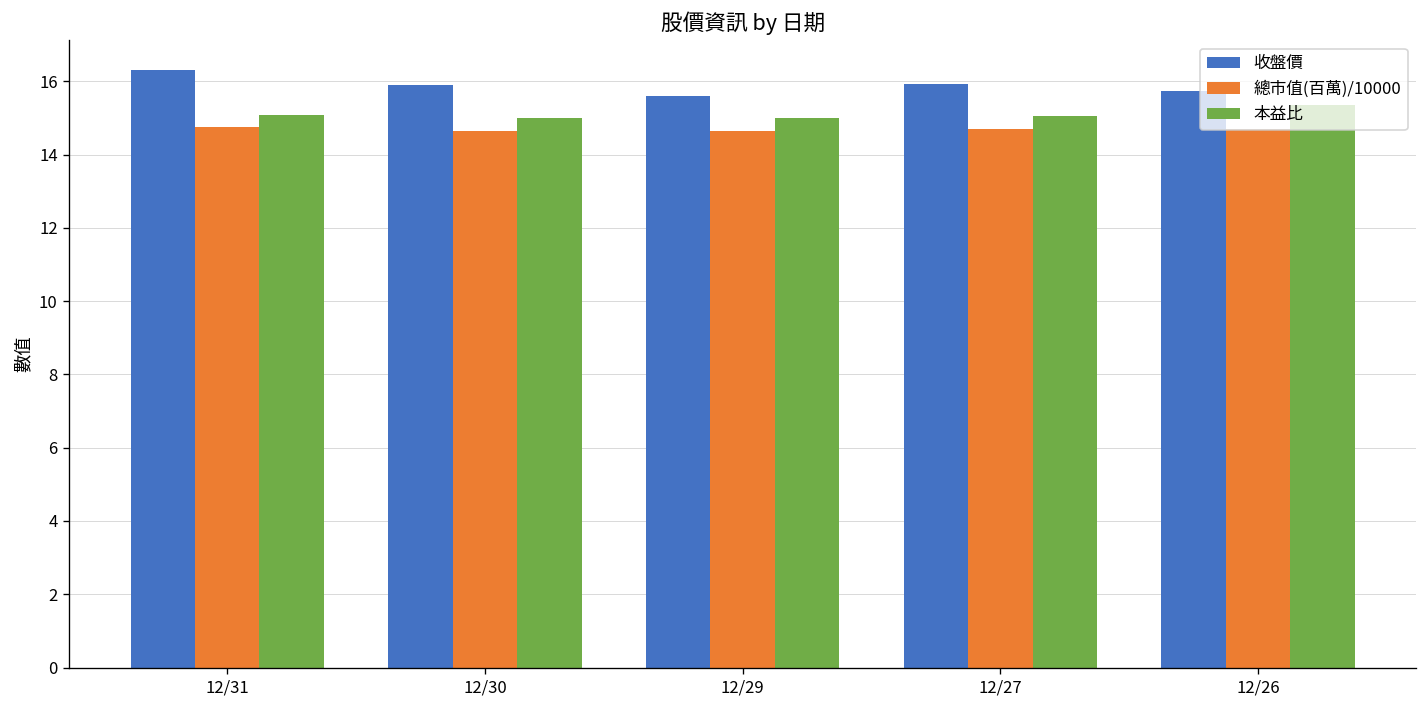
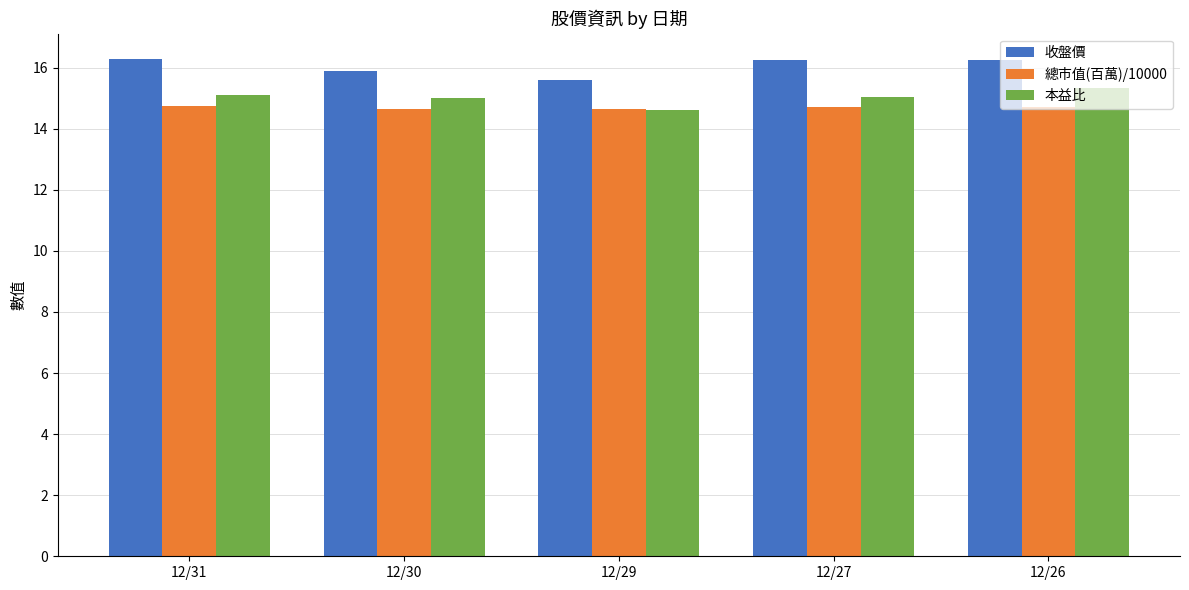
本益比, 12/29: 15.0 -> 14.6
收盤價, 12/27: 15.9 -> 16.3
收盤價, 12/26: 15.7 -> 16.3
